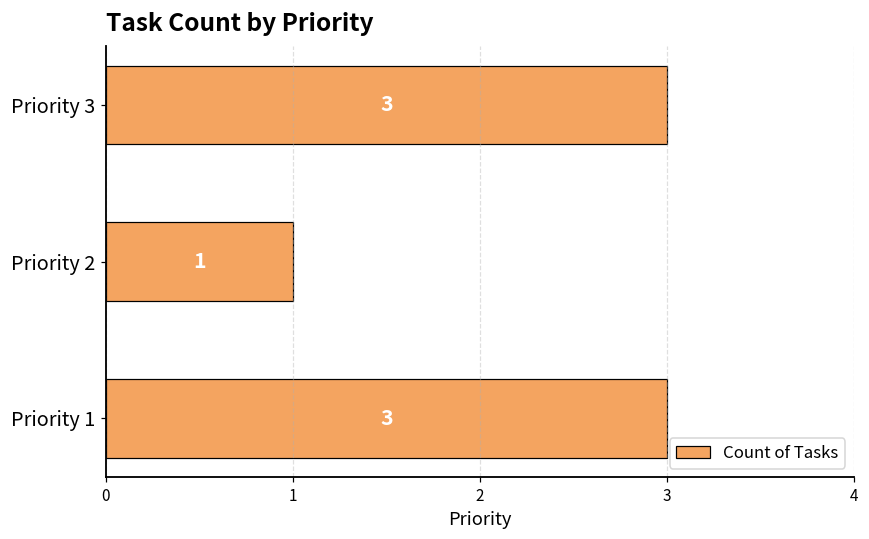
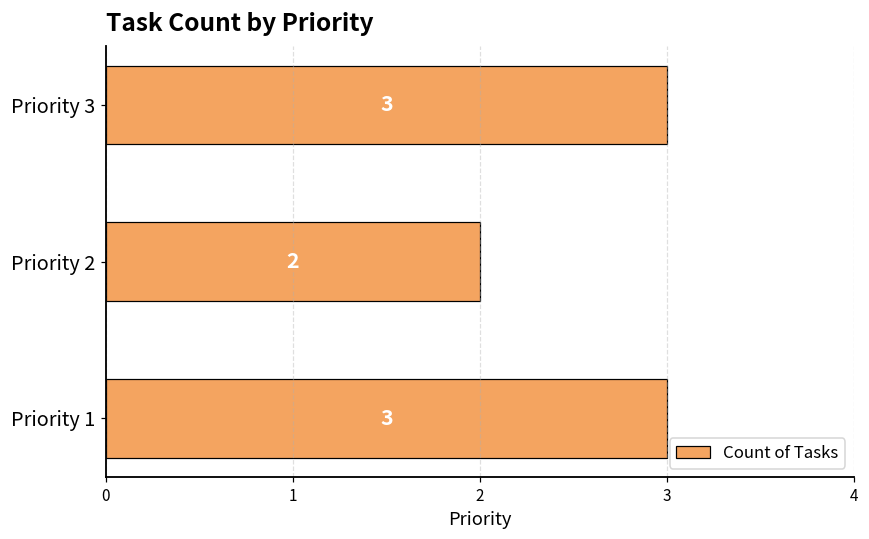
Priority 2: 1 -> 2
